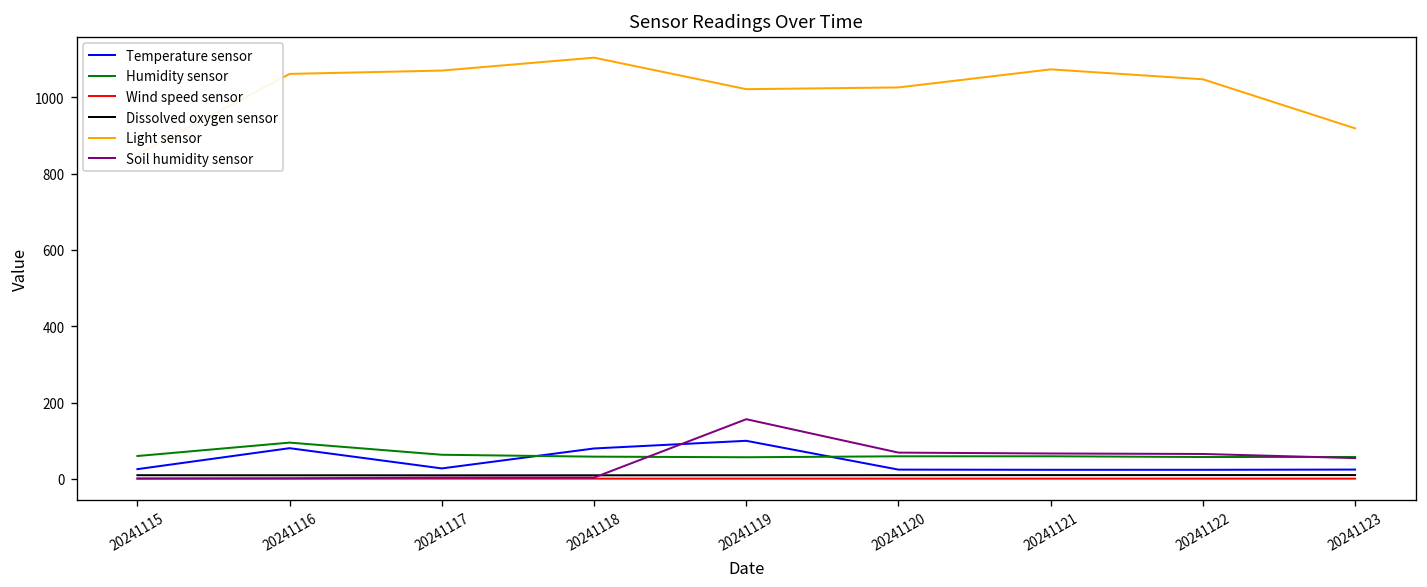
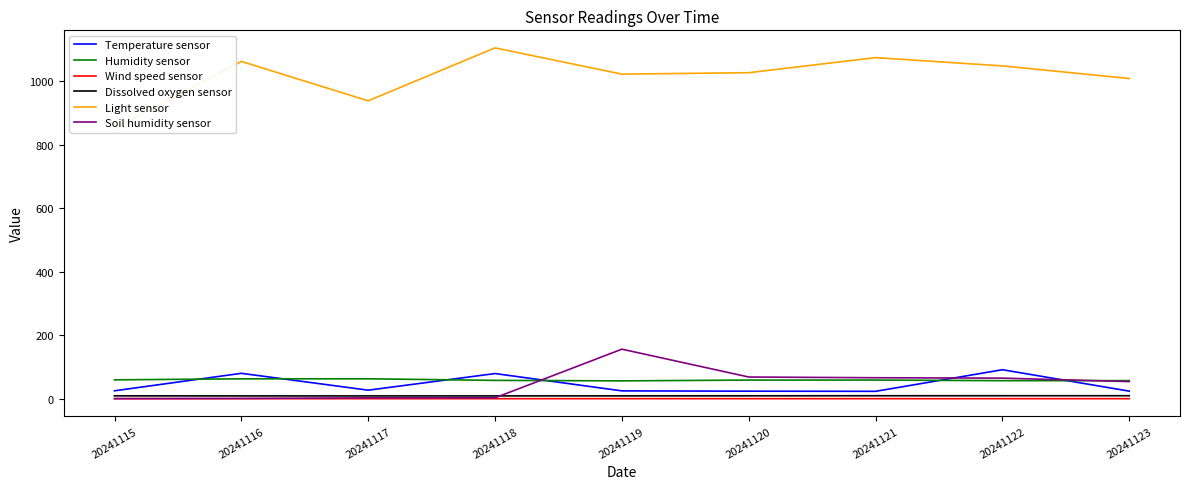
Humidity sensor, 20241116: 100 -> 60
Light sensor, 20241117: 1070 -> 940
Temperature sensor, 20241119: 100 -> 30
Temperature sensor, 20241122: 20 -> 90
Light sensor, 20241123: 920 -> 1010
